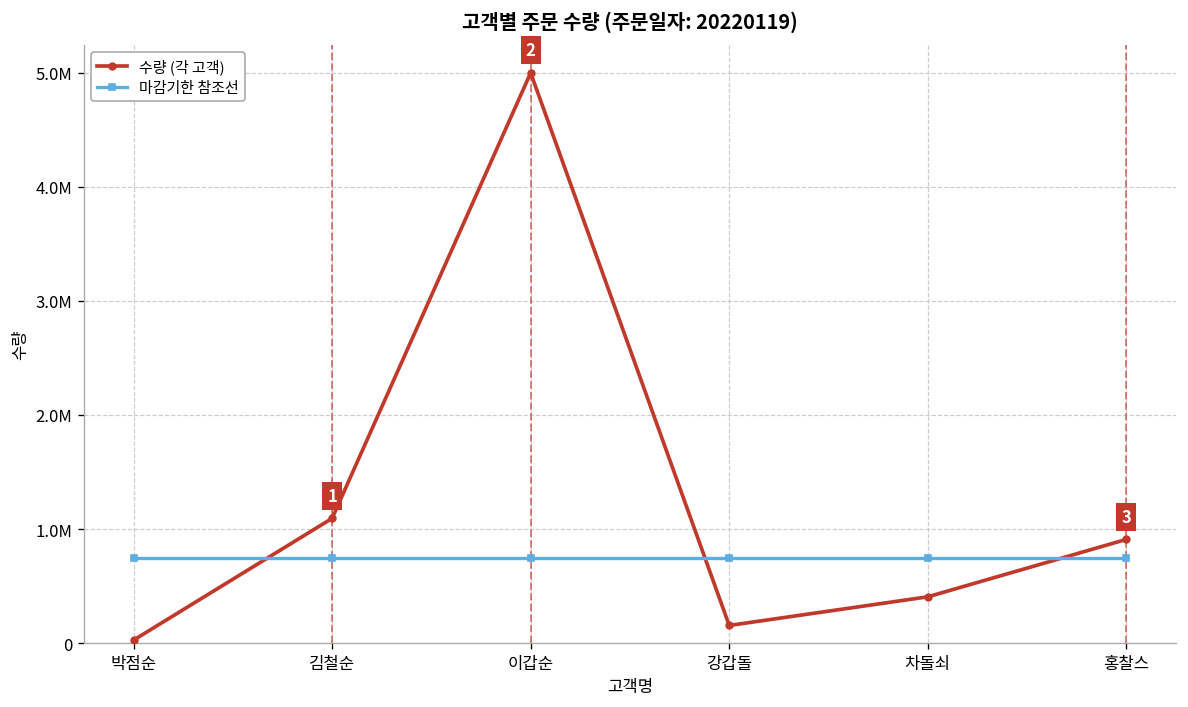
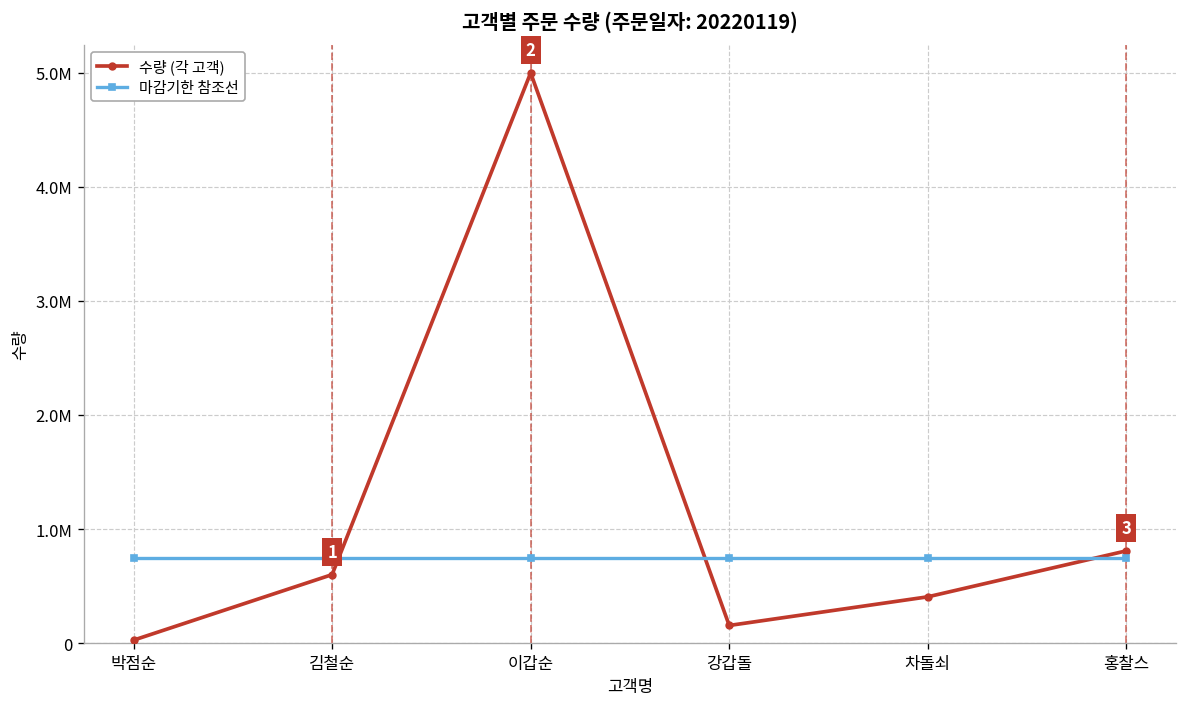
수량 (각 고객), 김철순: 1100000 -> 600000
수량 (각 고객), 홍찰스: 900000 -> 800000
